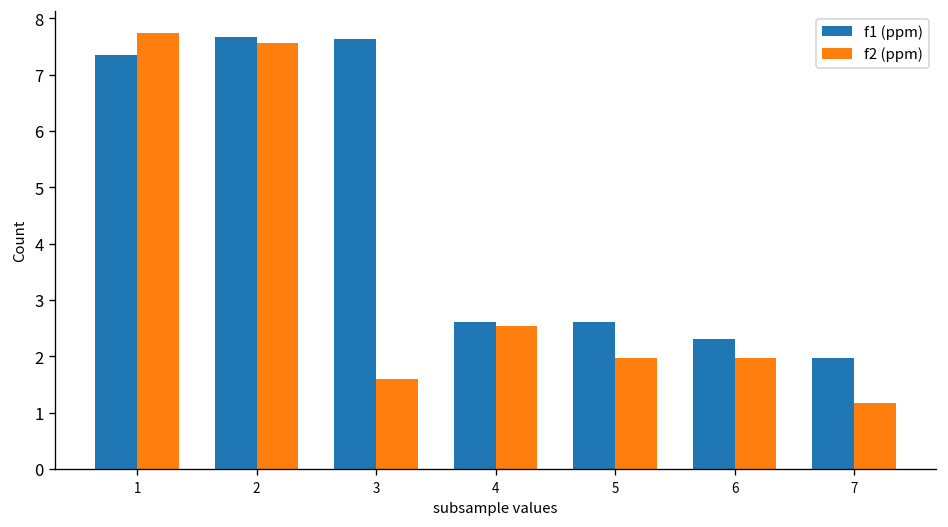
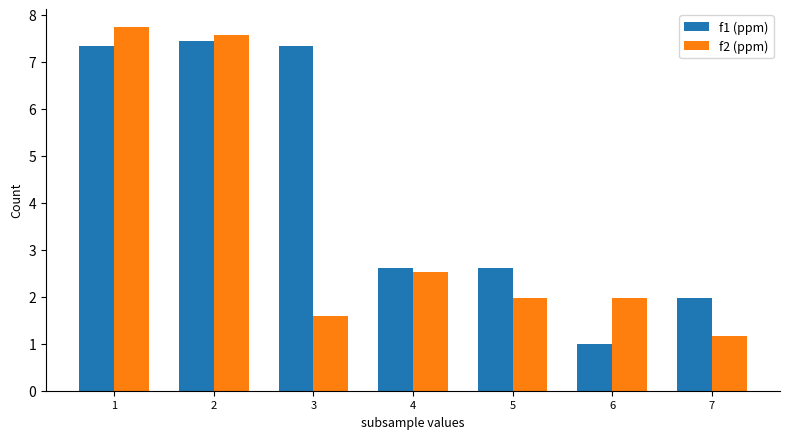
f1 (ppm), 2: 7.7 -> 7.4
f1 (ppm), 3: 7.6 -> 7.4
f1 (ppm), 6: 2.3 -> 1.0
